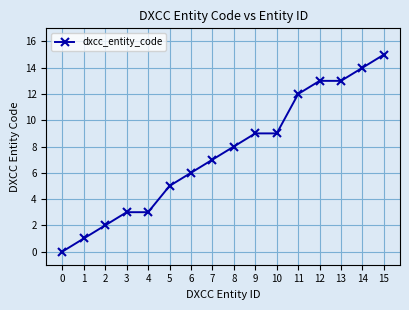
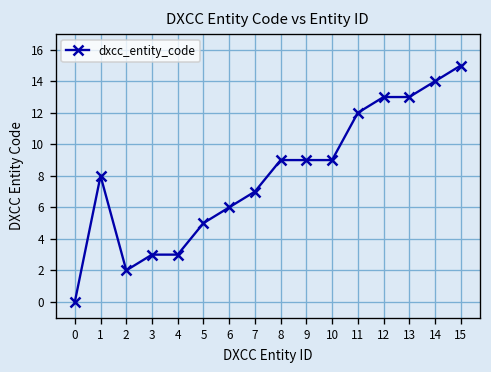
1: 1 -> 8
8: 8 -> 9
